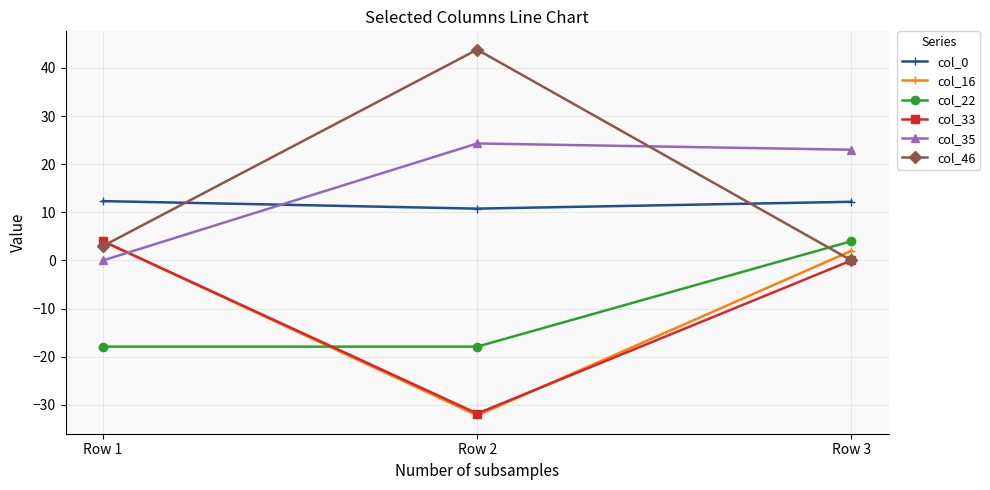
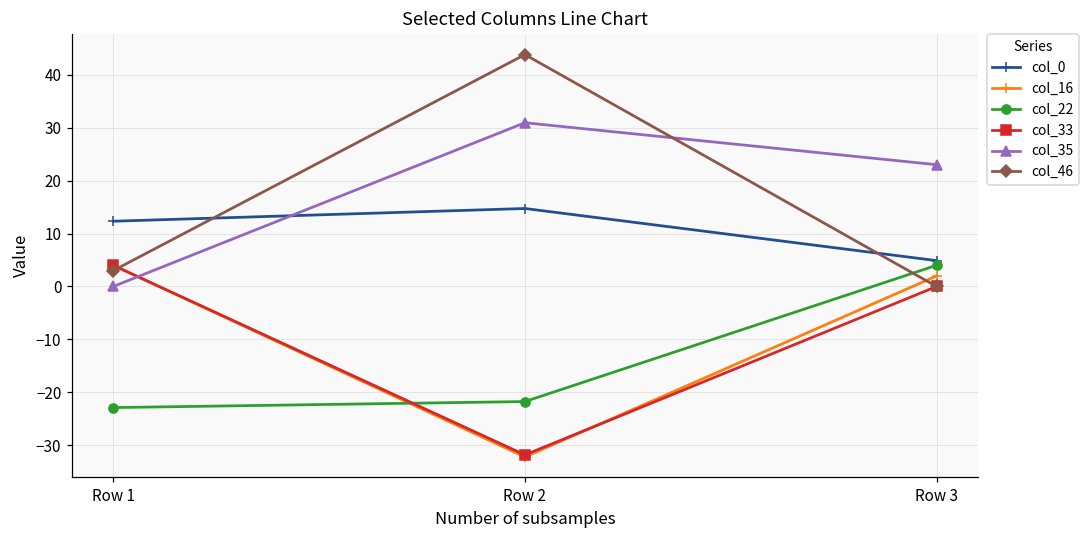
col_22, Row 1: -18 -> -23
col_0, Row 2: 11 -> 15
col_22, Row 2: -18 -> -22
col_35, Row 2: 24 -> 31
col_0, Row 3: 12 -> 5
